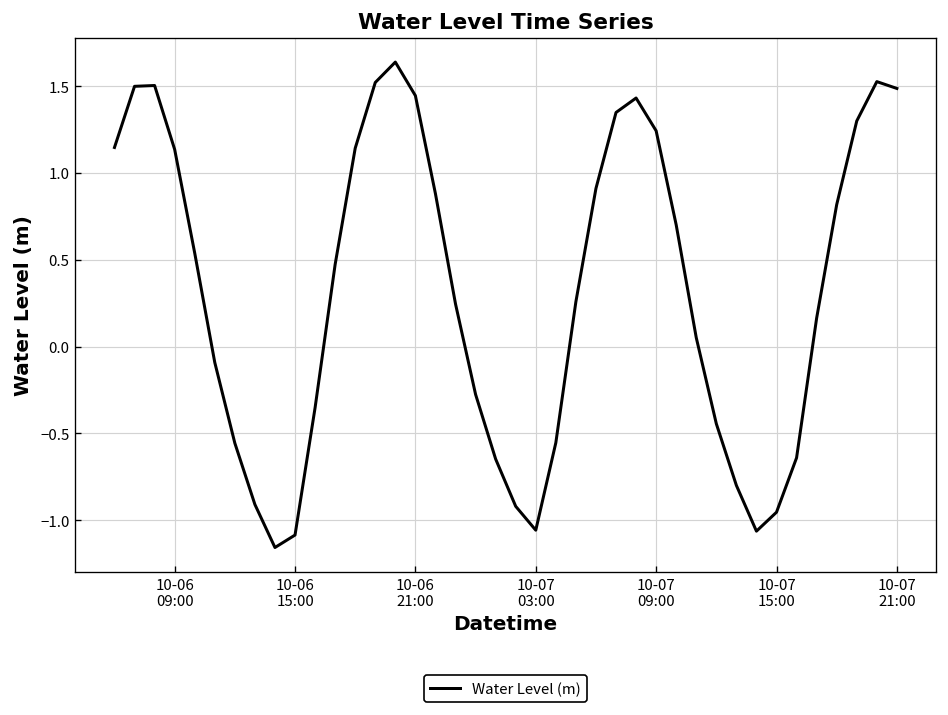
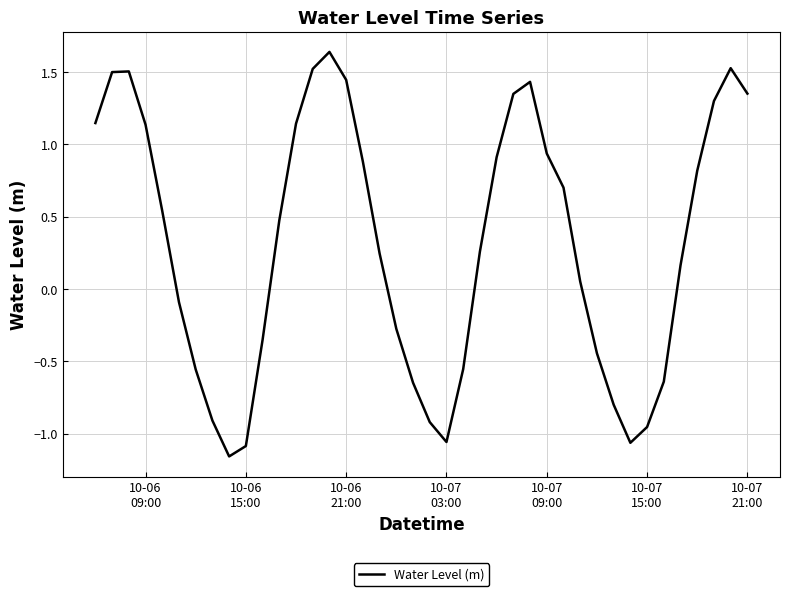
10-07 09:00: 1.24 -> 0.94
10-07 21:00: 1.49 -> 1.35
